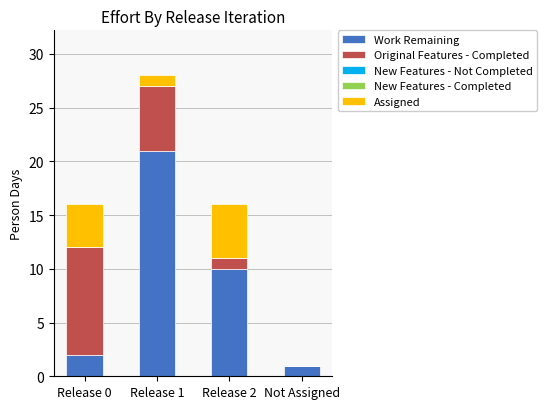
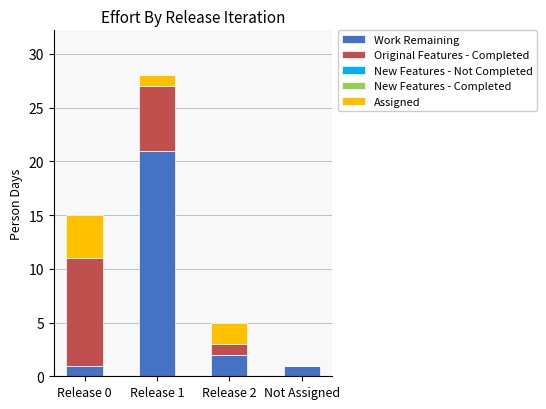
Work Remaining, Release 0: 2 -> 1
Work Remaining, Release 2: 10 -> 2
Assigned, Release 2: 5 -> 2
